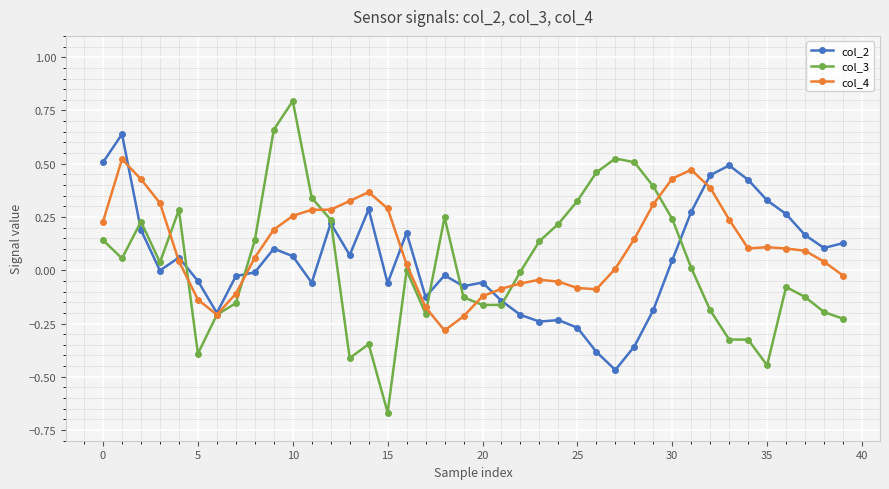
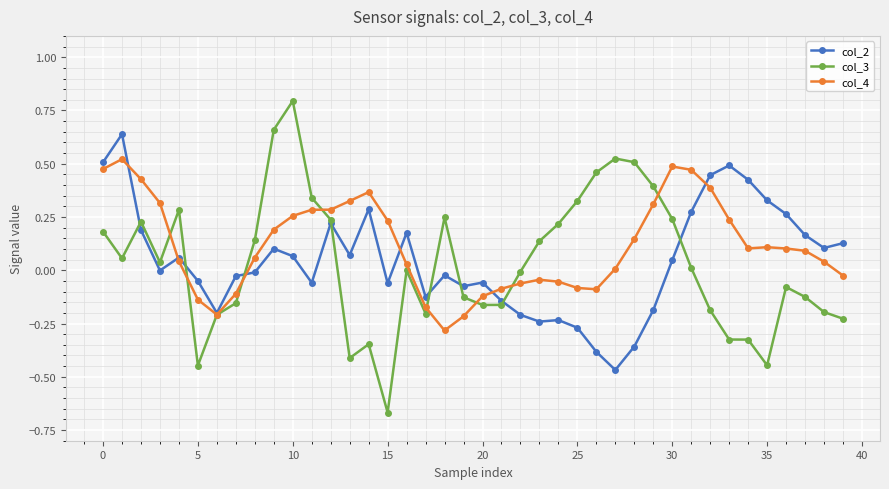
col_3, 0: 0.14 -> 0.18
col_4, 0: 0.23 -> 0.48
col_3, 5: -0.39 -> -0.45
col_4, 15: 0.29 -> 0.23
col_4, 30: 0.43 -> 0.49
